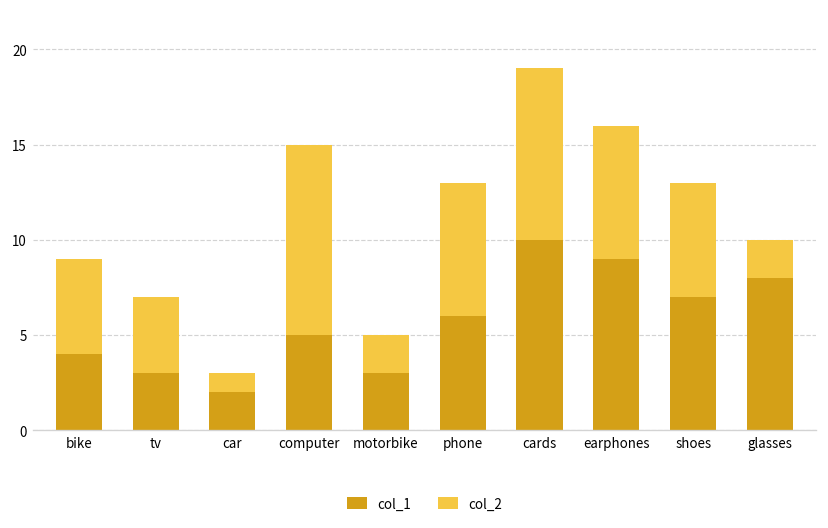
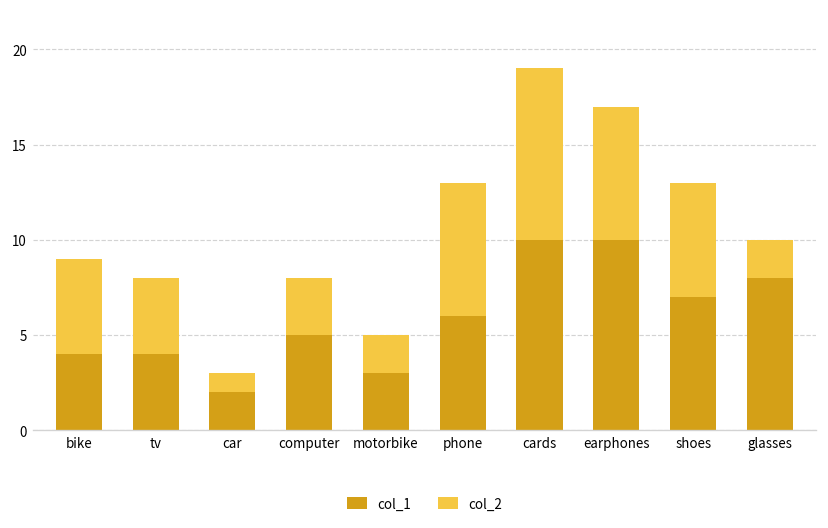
col_1, tv: 3 -> 4
col_2, computer: 10 -> 3
col_1, earphones: 9 -> 10
